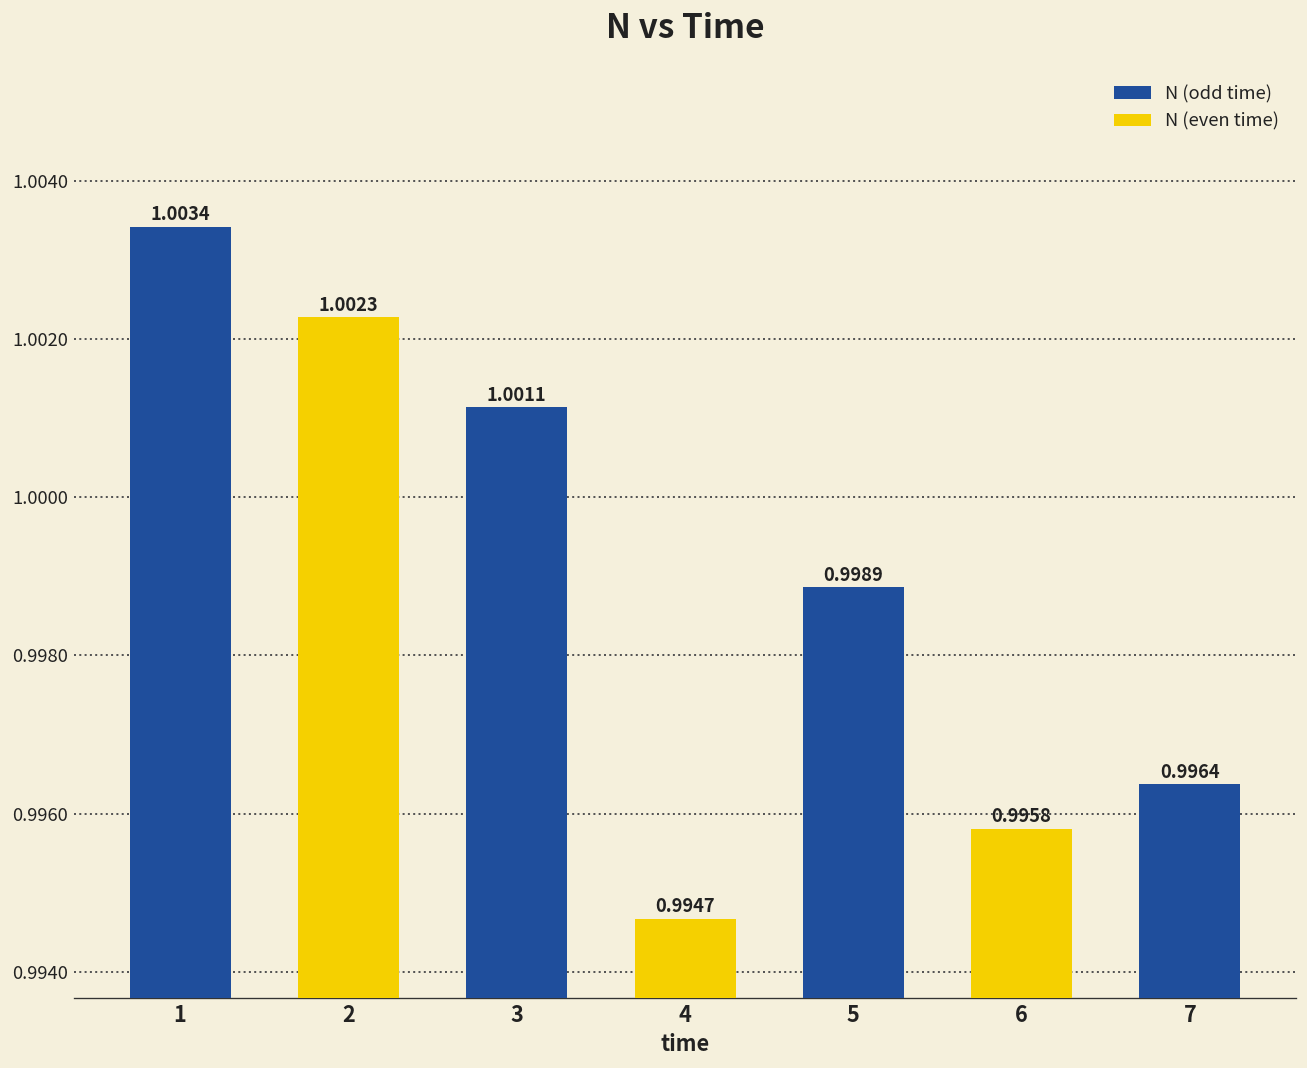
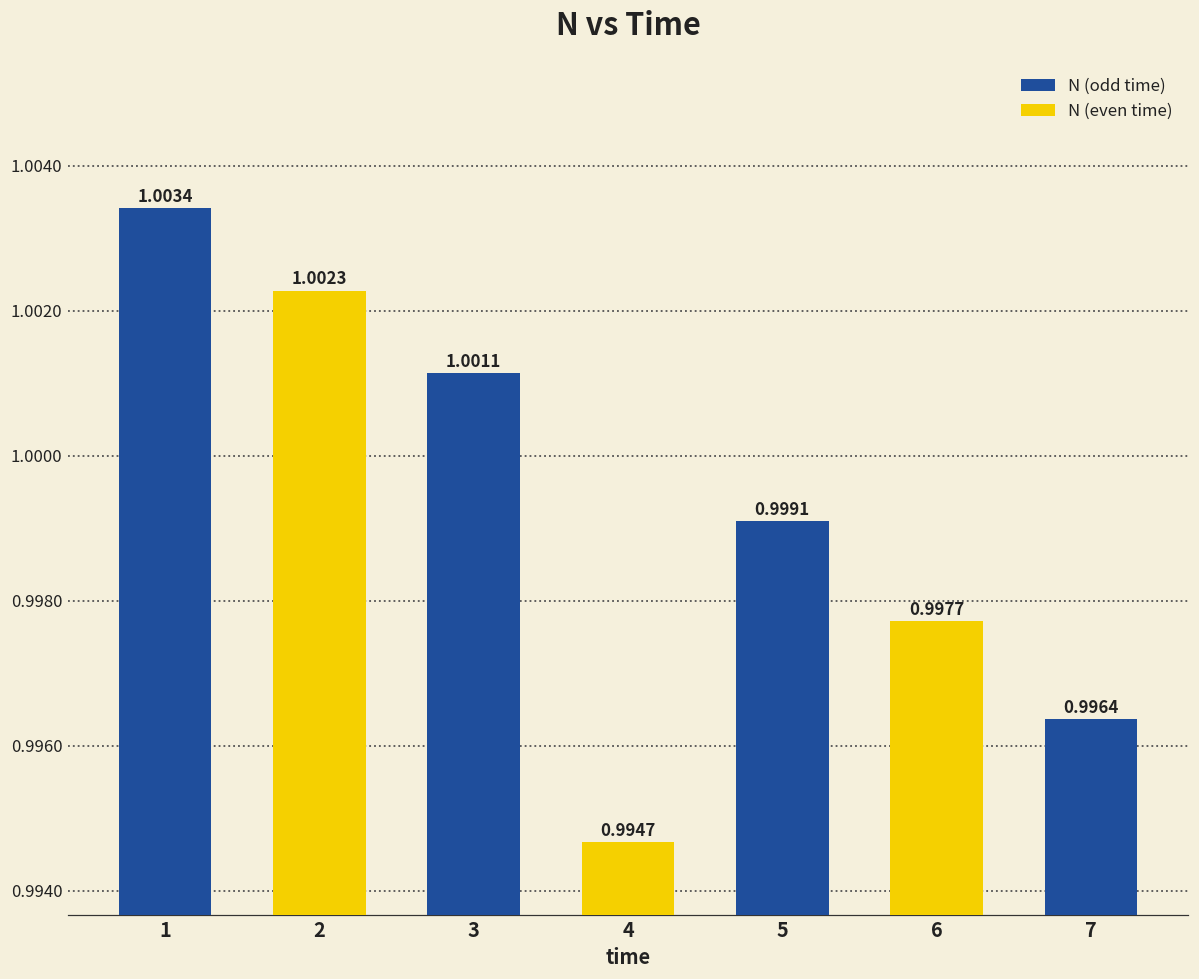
5: 0.9989 -> 0.9991
6: 0.9958 -> 0.9977
